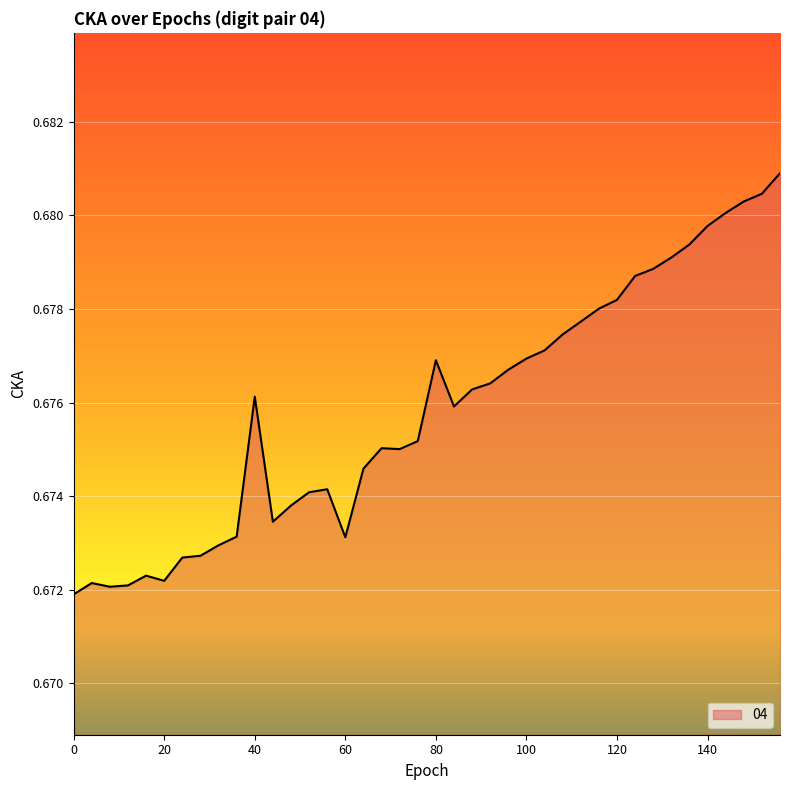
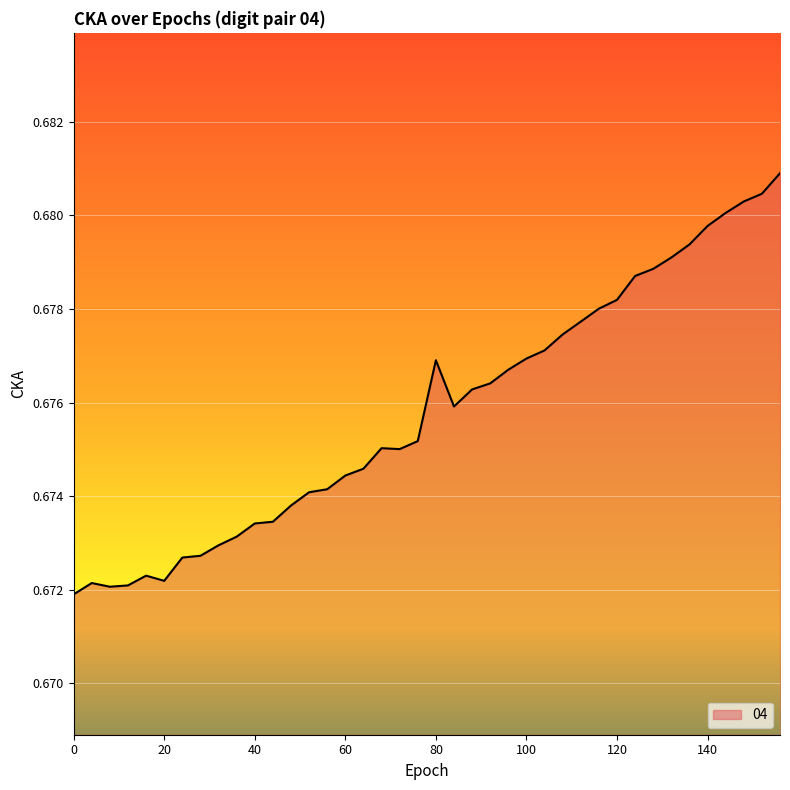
40: 0.6761 -> 0.6734
60: 0.6731 -> 0.6744
